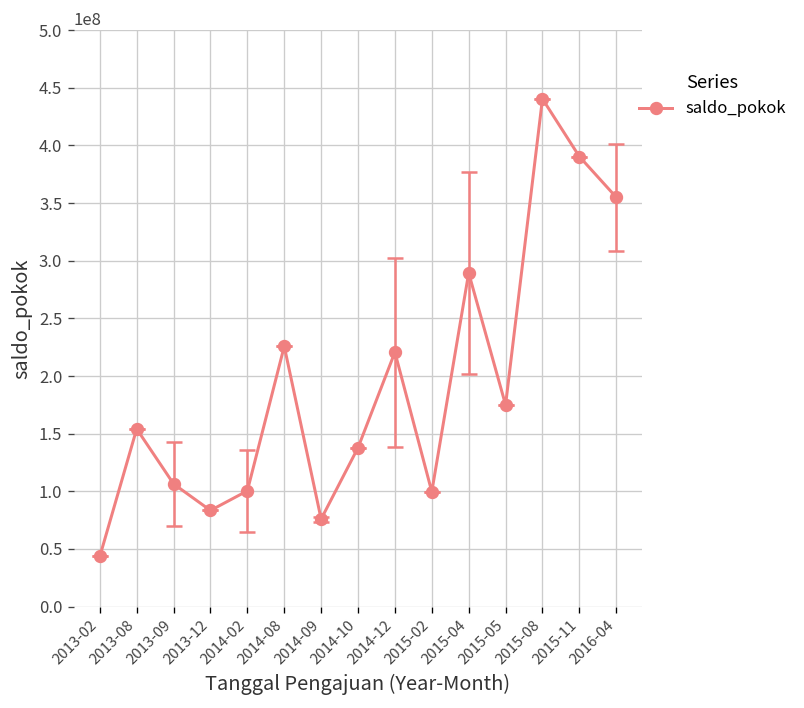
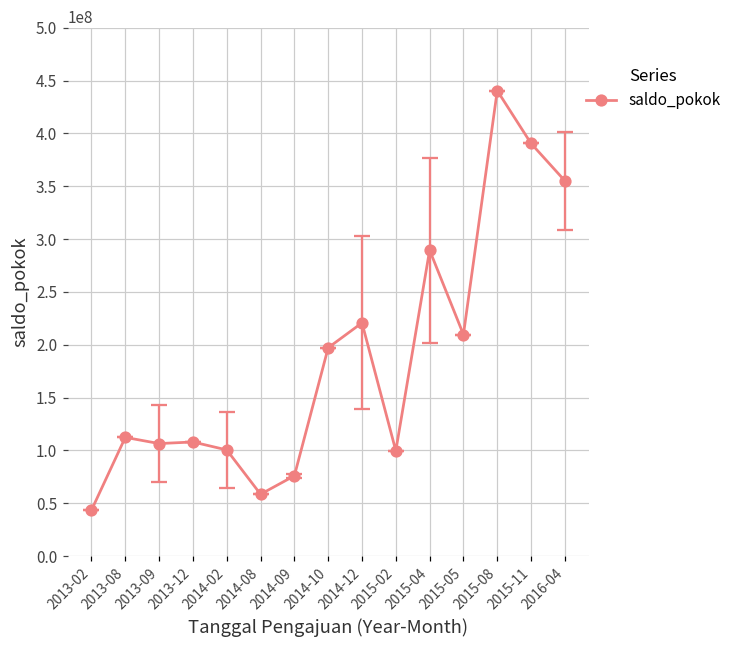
saldo_pokok, 2013-08: 150000000 -> 110000000
saldo_pokok, 2013-12: 80000000 -> 110000000
saldo_pokok, 2014-08: 230000000 -> 60000000
saldo_pokok, 2014-10: 140000000 -> 200000000
saldo_pokok, 2015-05: 170000000 -> 210000000
